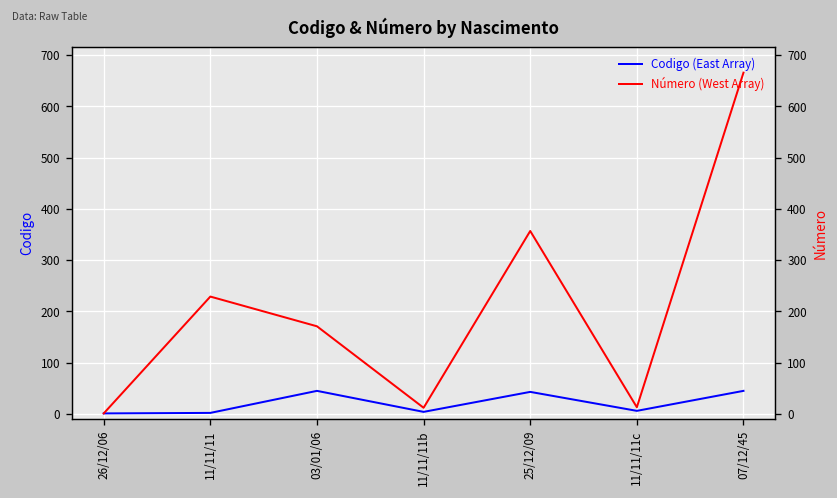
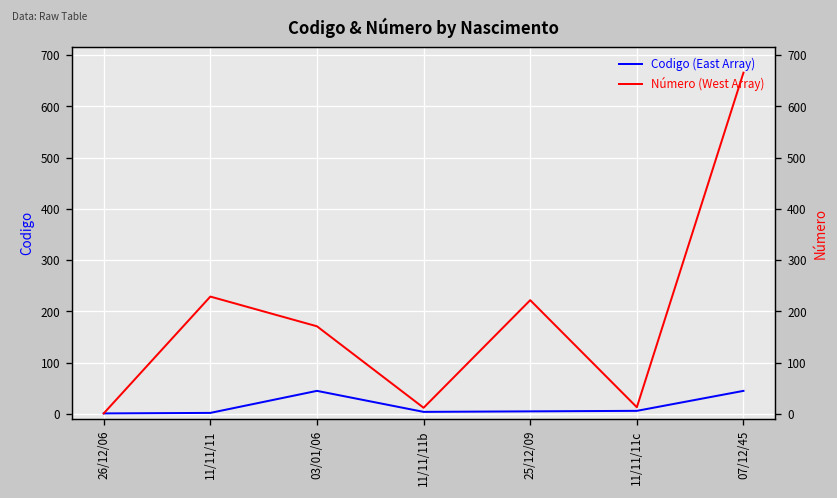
Codigo (East Array), 25/12/09: 40 -> 10
Número (West Array), 25/12/09: 360 -> 220
